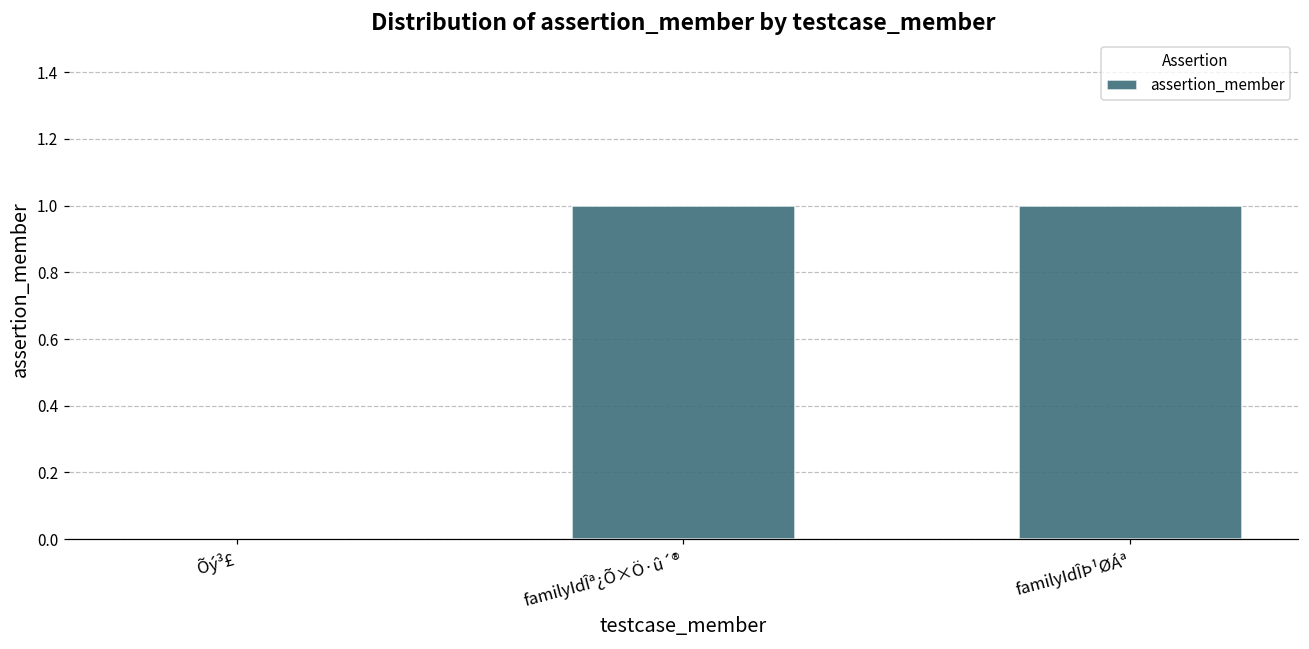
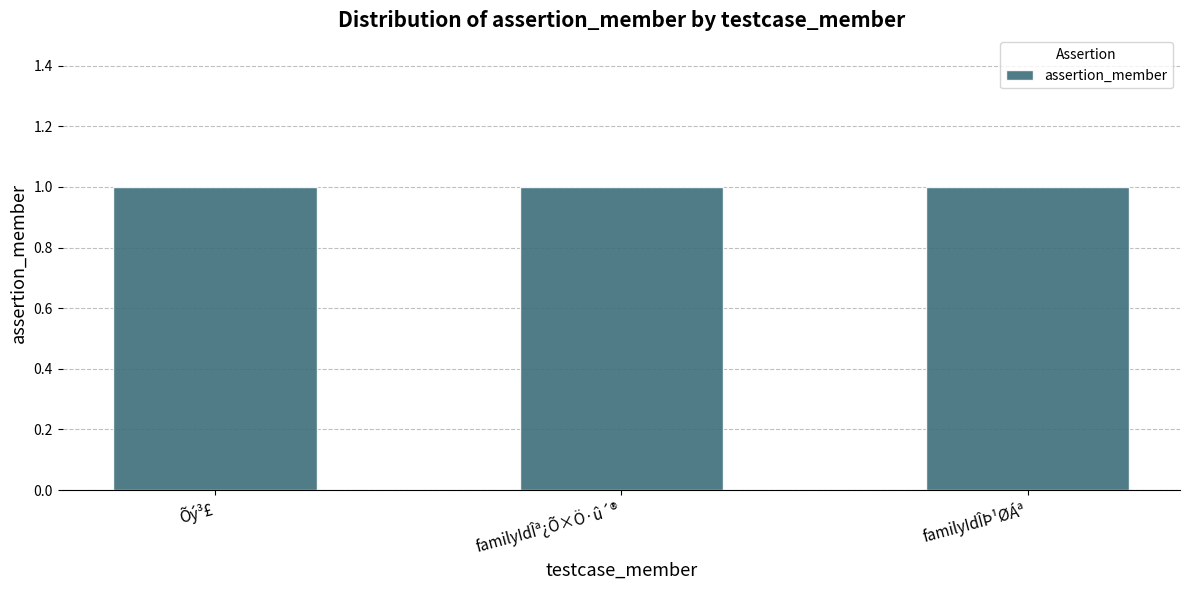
Õý³£: 0 -> 1
